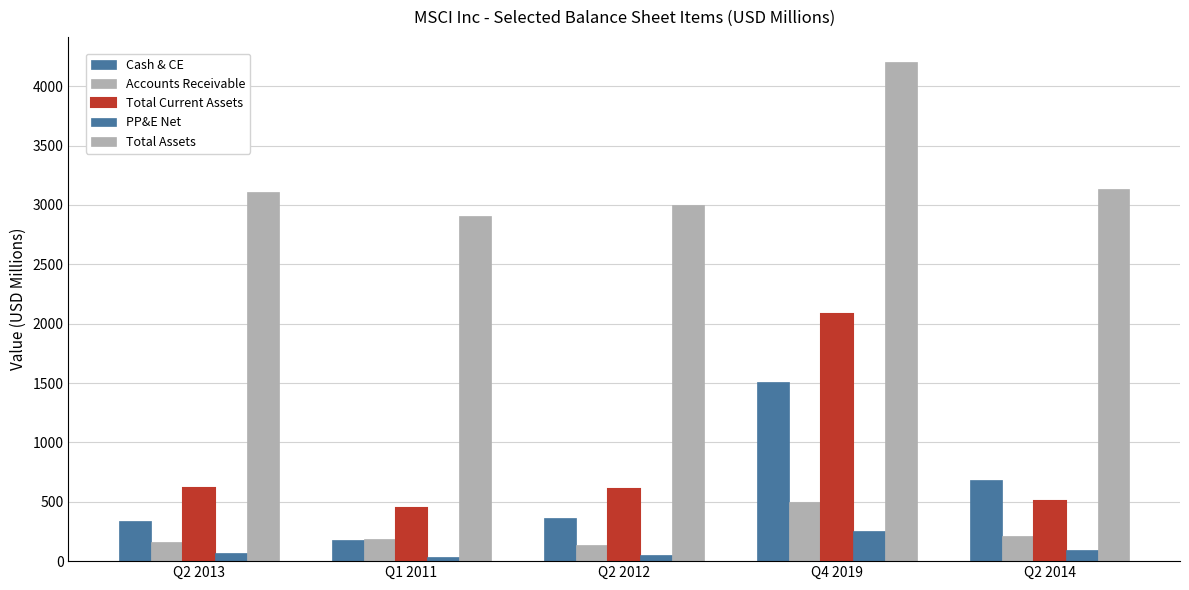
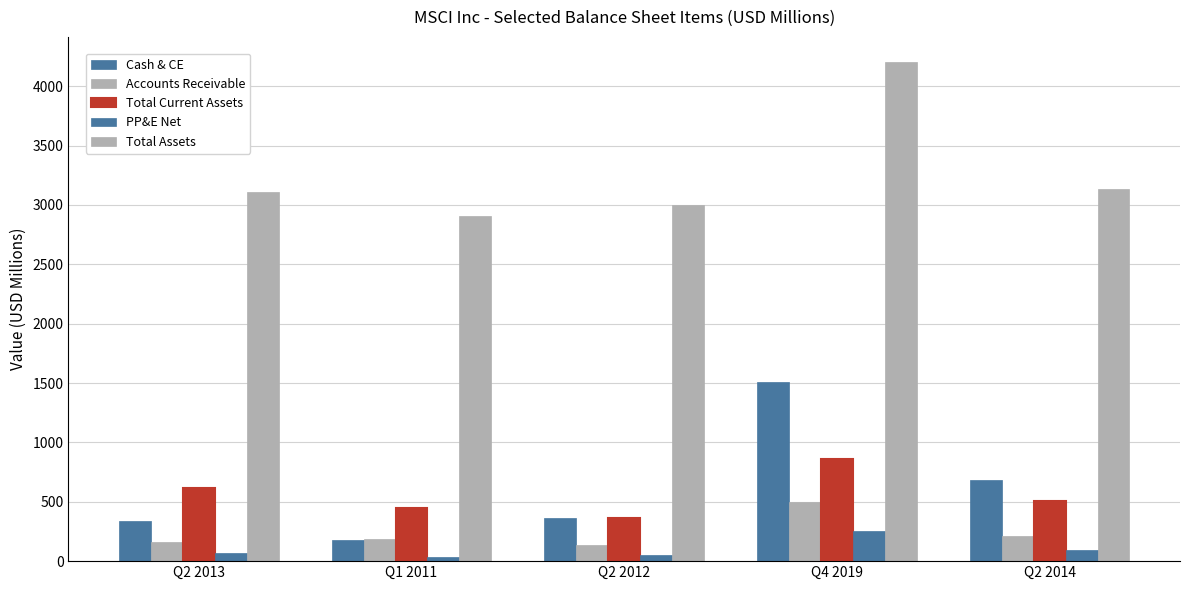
Total Current Assets, Q2 2012: 610 -> 360
Total Current Assets, Q4 2019: 2080 -> 860
